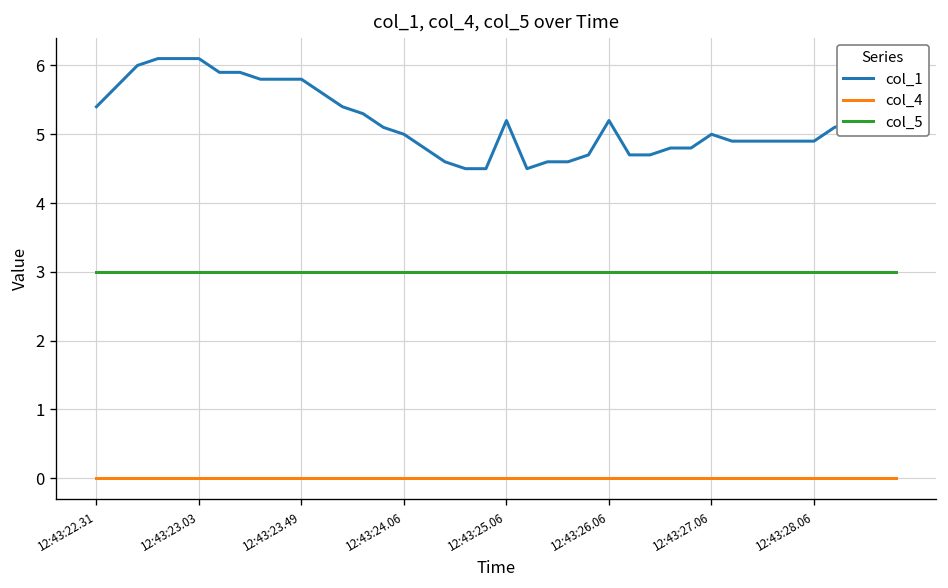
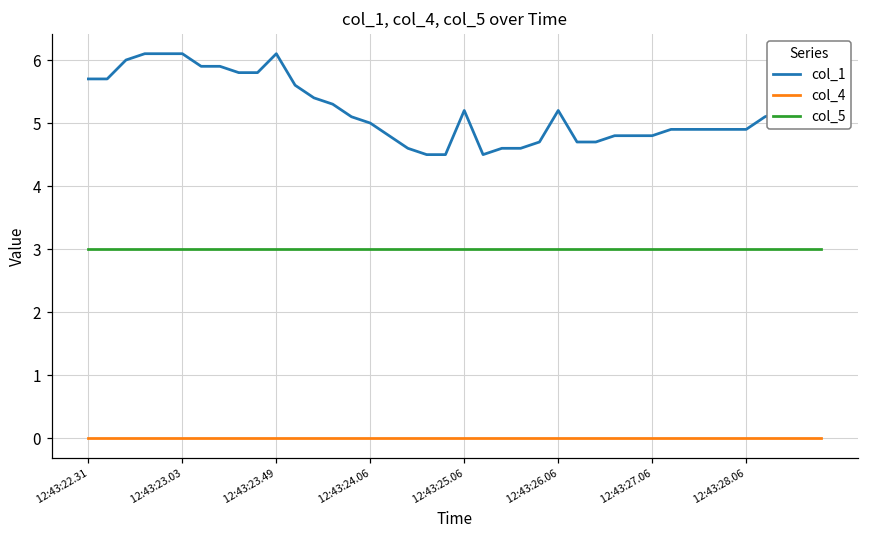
col_1, 12:43:22.31: 5.4 -> 5.7
col_1, 12:43:23.49: 5.8 -> 6.1
col_1, 12:43:27.06: 5.0 -> 4.8
